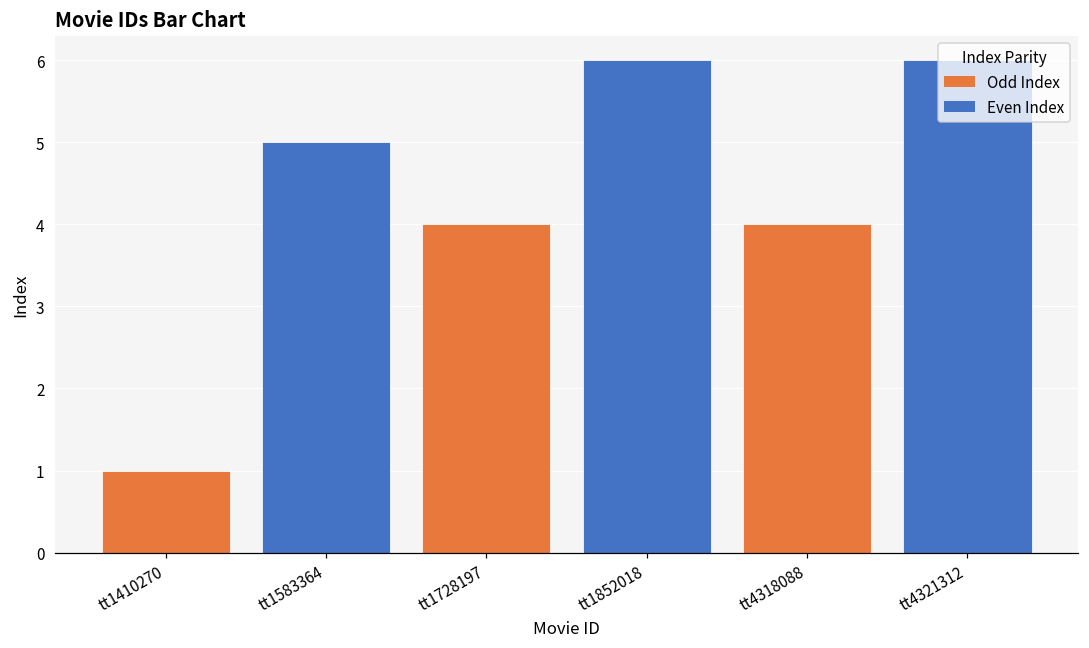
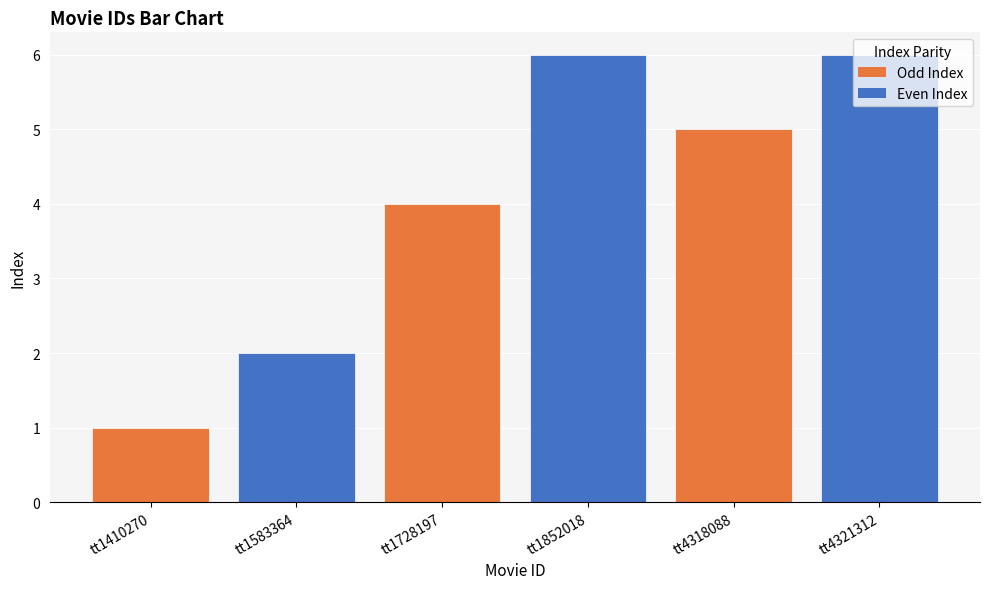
tt1583364: 5 -> 2
tt4318088: 4 -> 5
